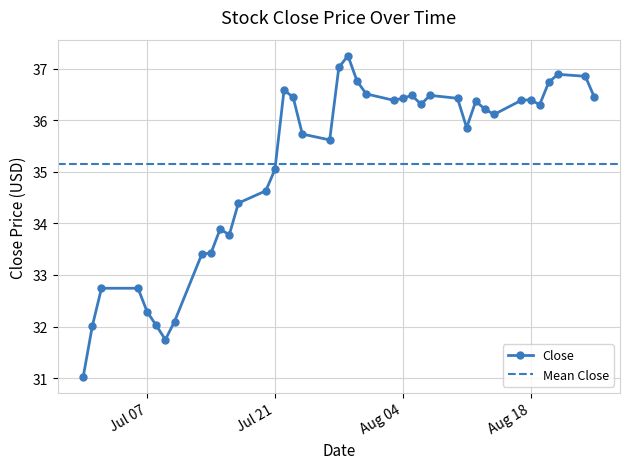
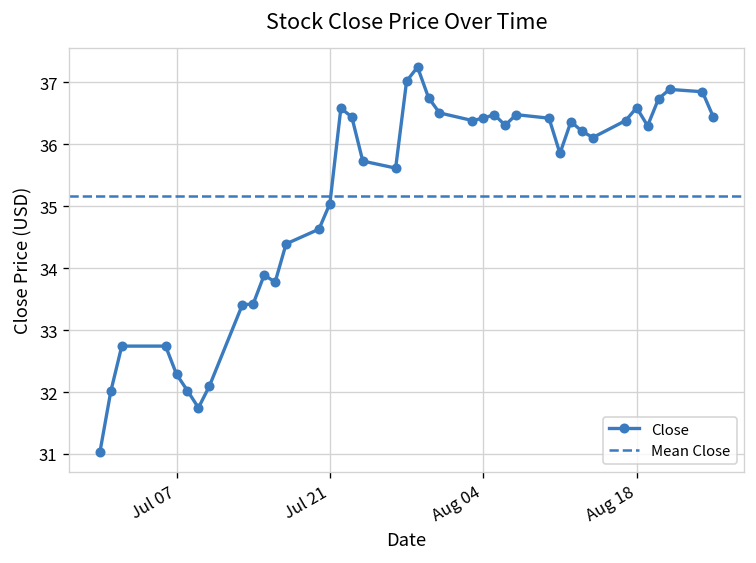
Aug 18: 36.4 -> 36.6
